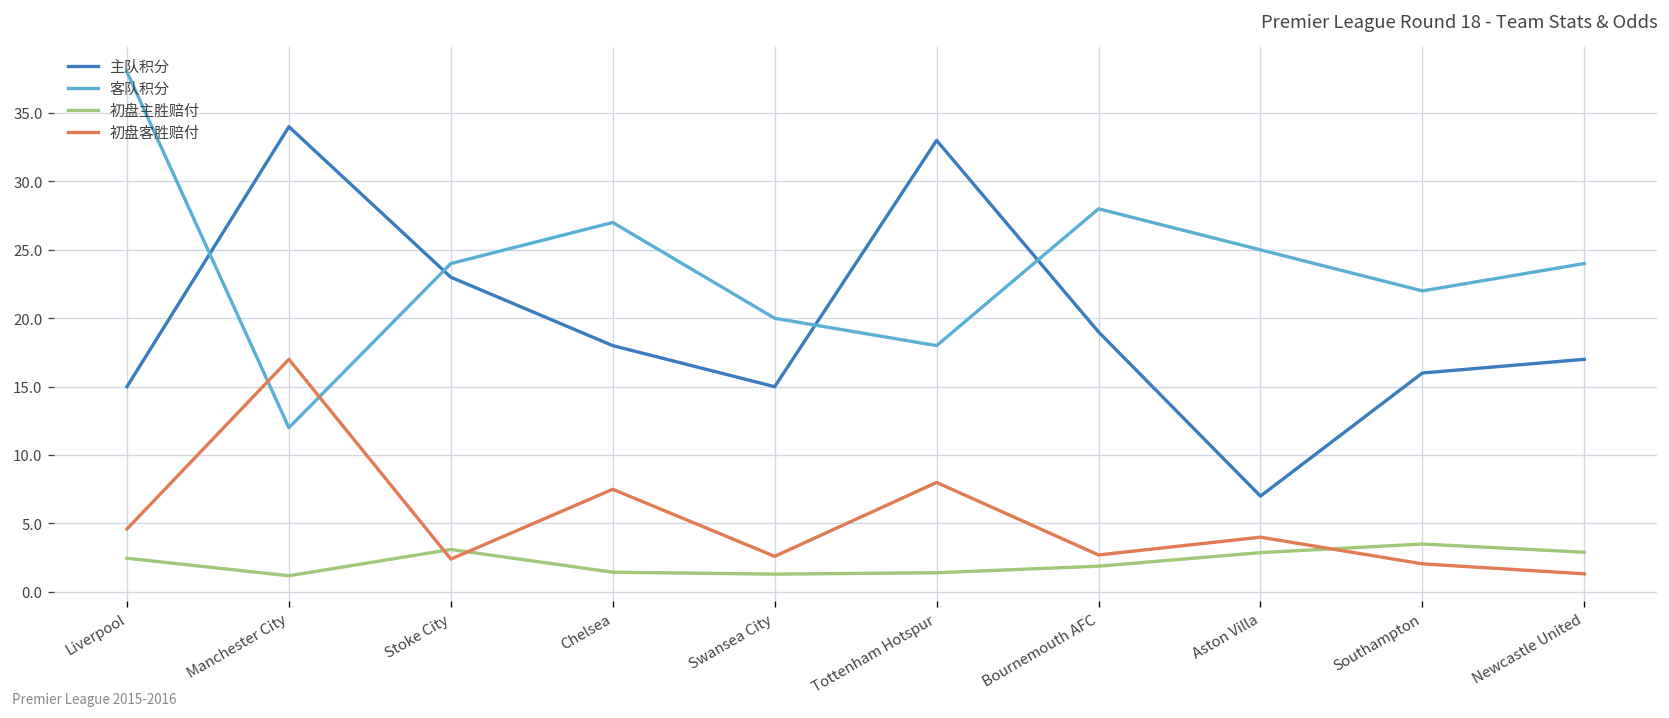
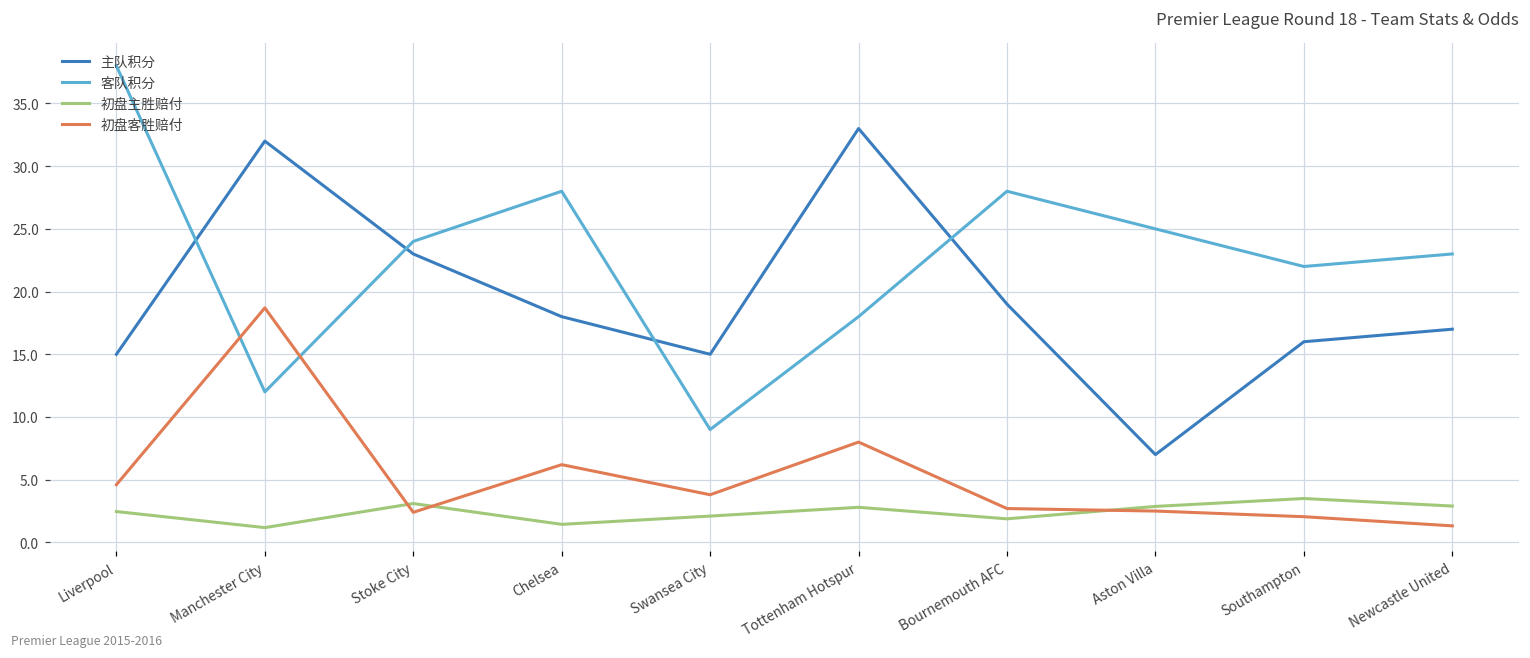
主队积分, Manchester City: 34 -> 32
初盘客胜赔付, Manchester City: 17.0 -> 18.7
客队积分, Chelsea: 27 -> 28
初盘客胜赔付, Chelsea: 7.5 -> 6.2
客队积分, Swansea City: 20 -> 9
初盘主胜赔付, Swansea City: 1.3 -> 2.1
初盘客胜赔付, Swansea City: 2.6 -> 3.8
初盘主胜赔付, Tottenham Hotspur: 1.4 -> 2.8
初盘客胜赔付, Aston Villa: 4.0 -> 2.5
客队积分, Newcastle United: 24 -> 23
